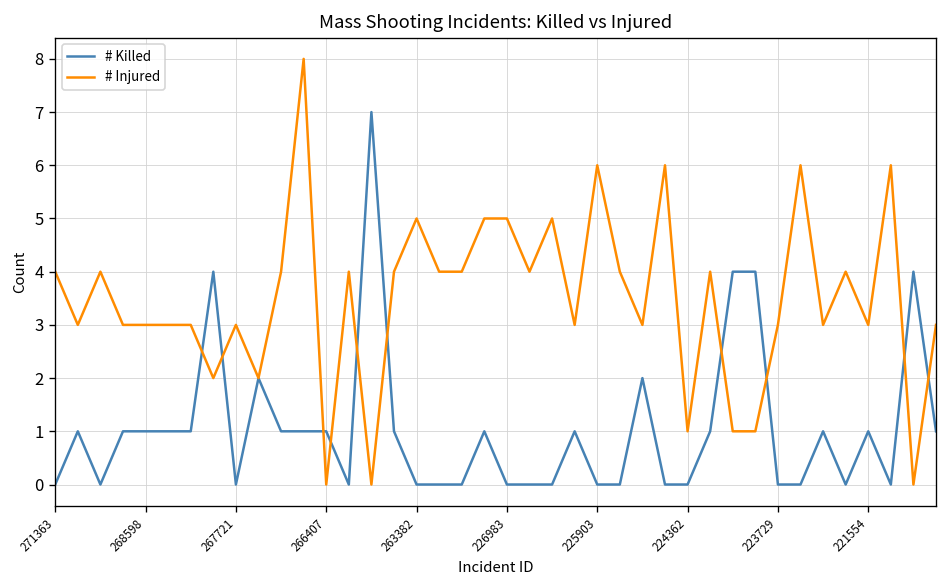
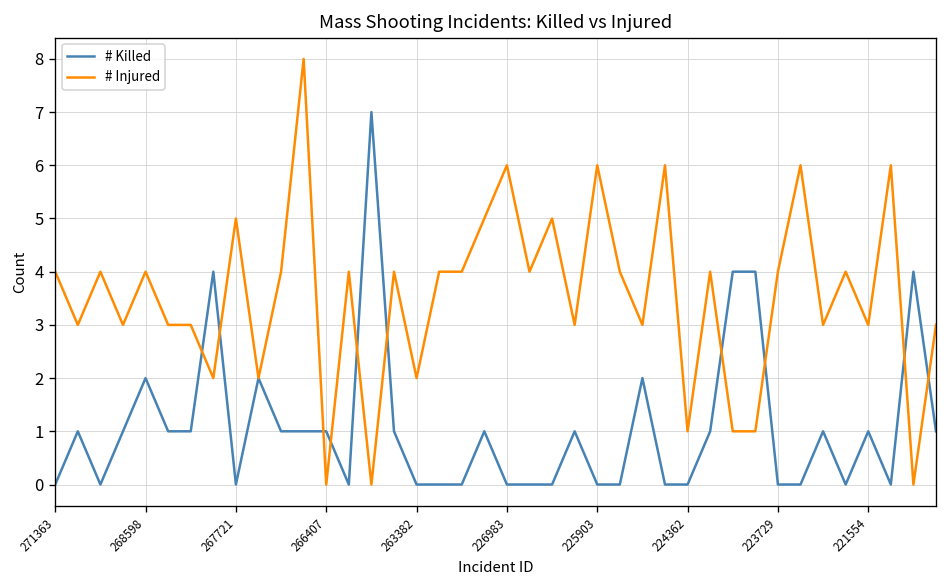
# Killed, 268598: 1 -> 2
# Injured, 268598: 3 -> 4
# Injured, 267721: 3 -> 5
# Injured, 263382: 5 -> 2
# Injured, 226983: 5 -> 6
# Injured, 223729: 3 -> 4
